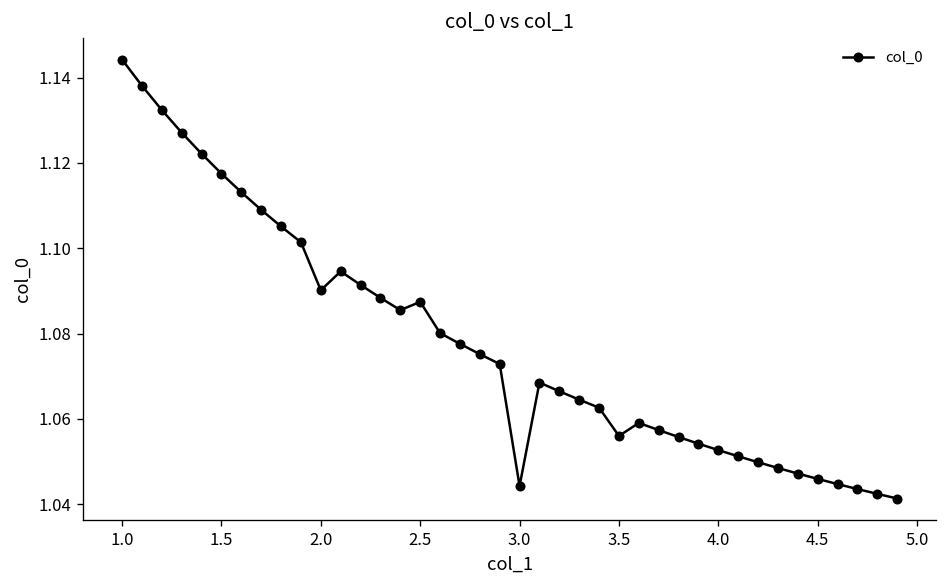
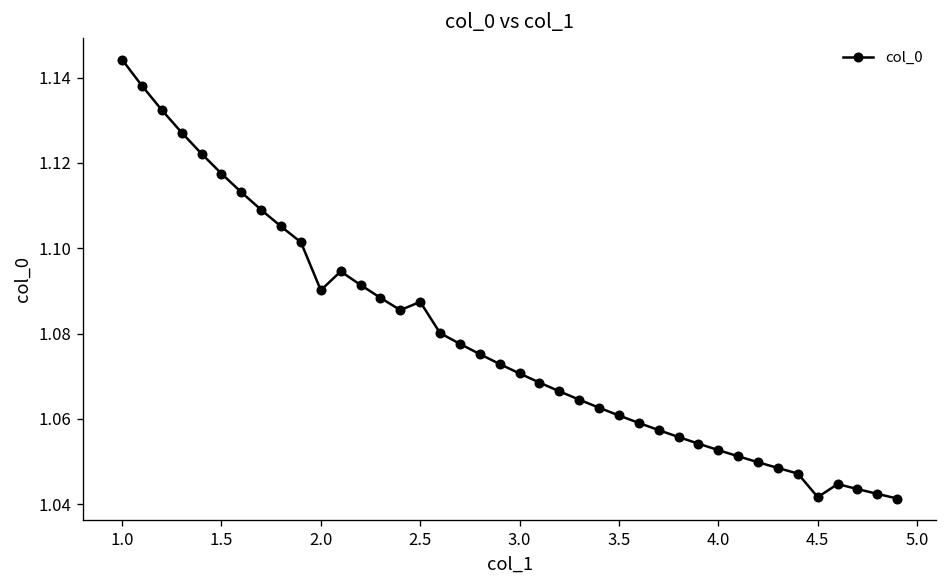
3.0: 1.044 -> 1.071
3.5: 1.056 -> 1.061
4.5: 1.046 -> 1.042
